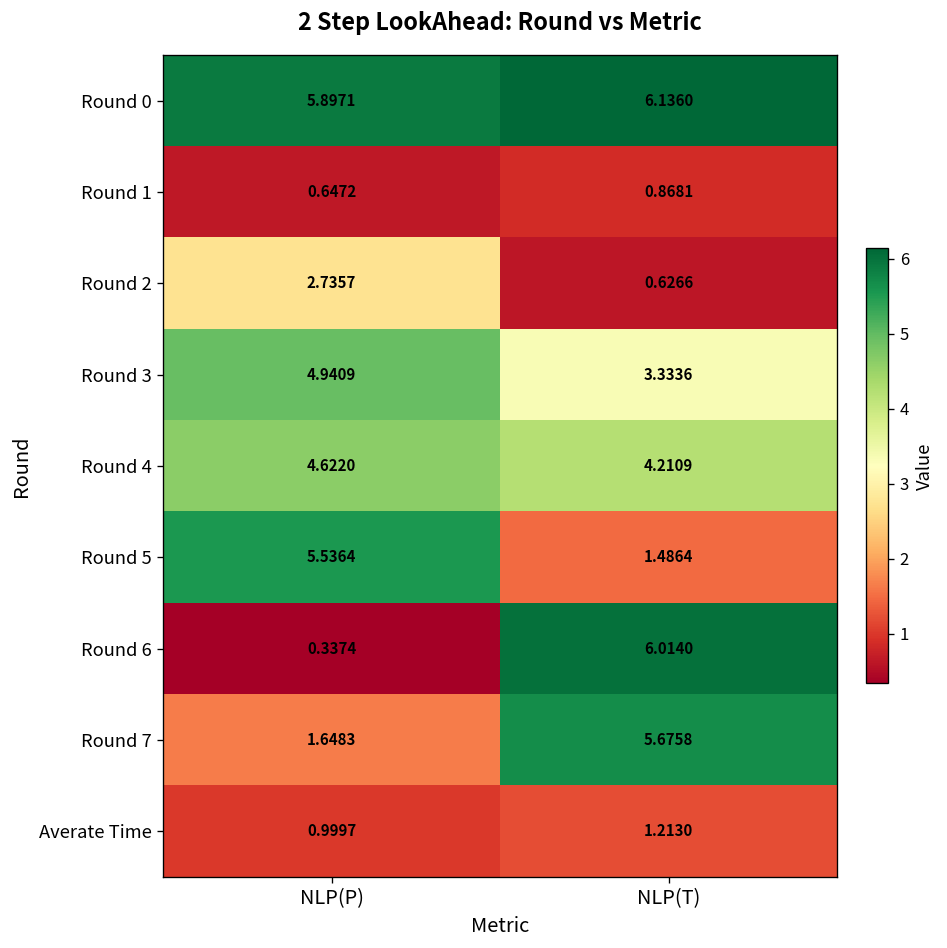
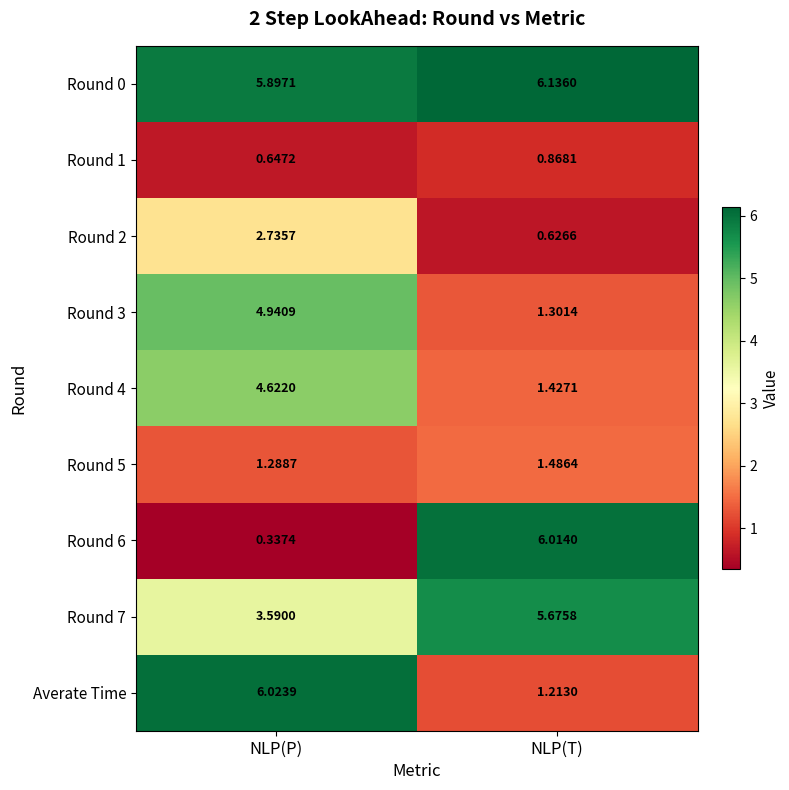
Round 3, NLP(T): 3.3336 -> 1.3014
Round 4, NLP(T): 4.2109 -> 1.4271
Round 5, NLP(P): 5.5364 -> 1.2887
Round 7, NLP(P): 1.6483 -> 3.5900
Averate Time, NLP(P): 0.9997 -> 6.0239
